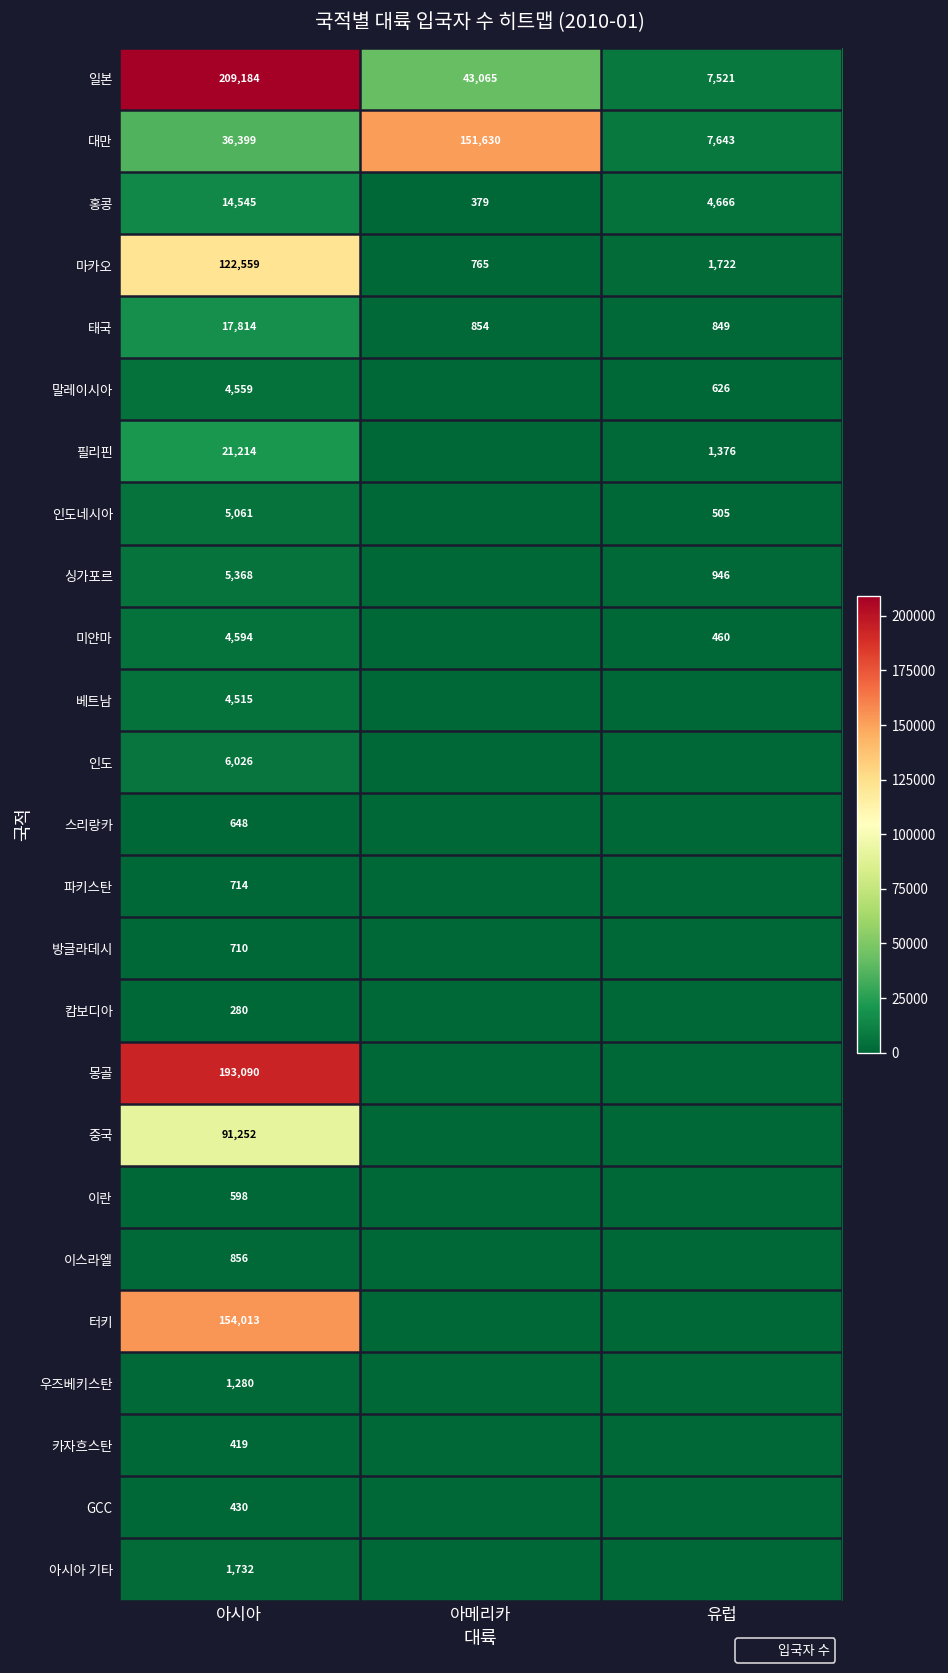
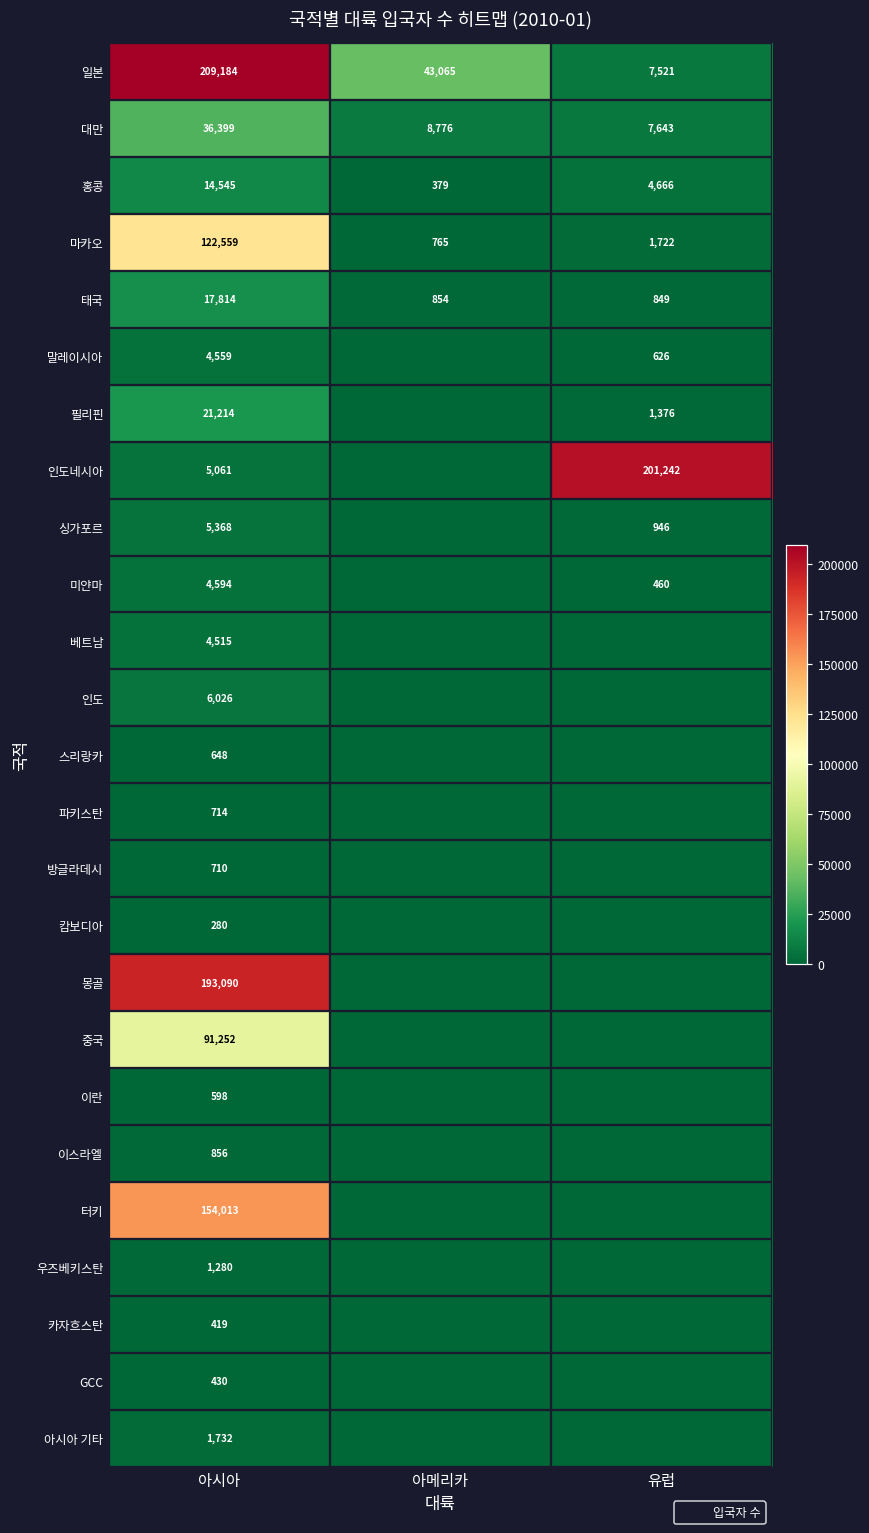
대만, 아메리카: 151,630 -> 8,776
인도네시아, 유럽: 505 -> 201,242
